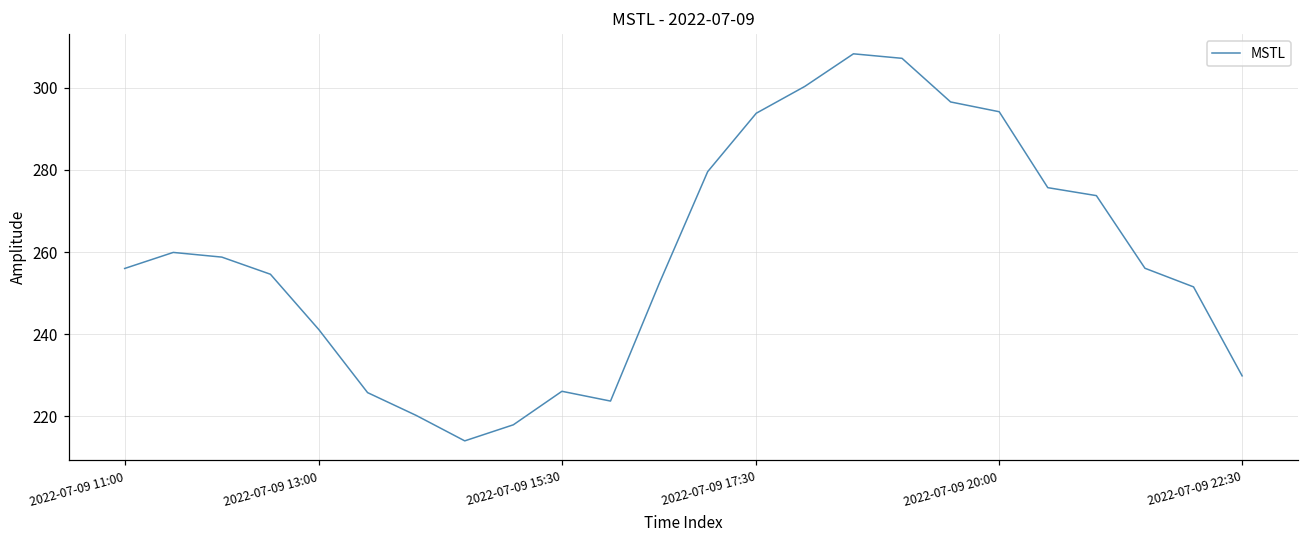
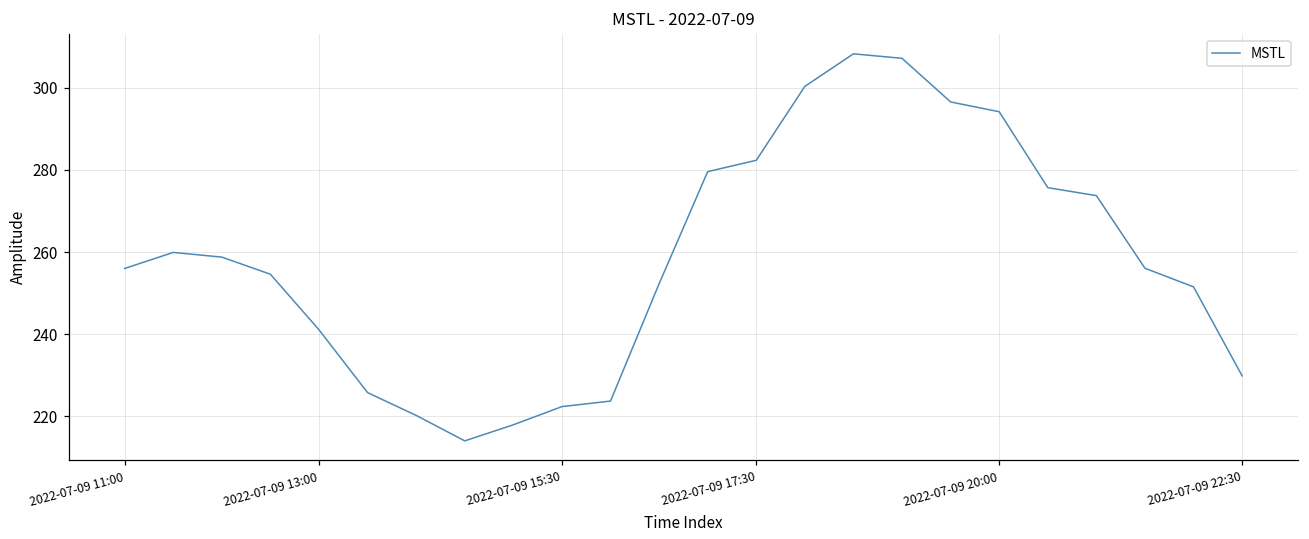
2022-07-09 15:30: 226 -> 222
2022-07-09 17:30: 294 -> 282
